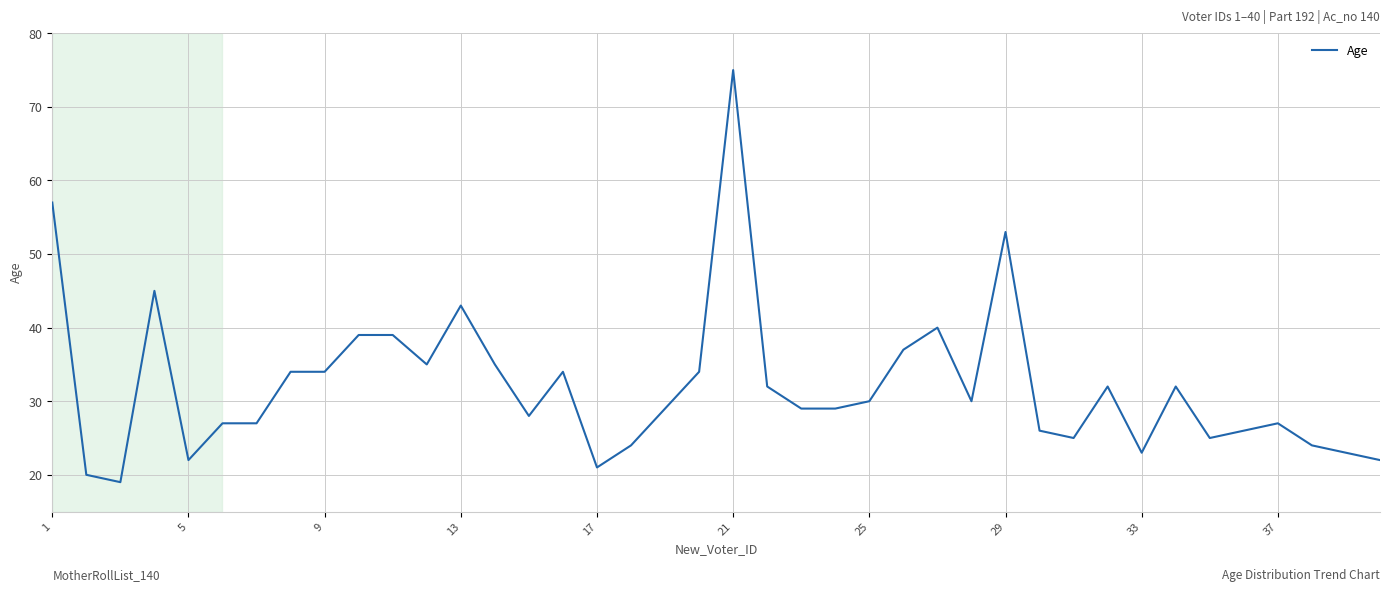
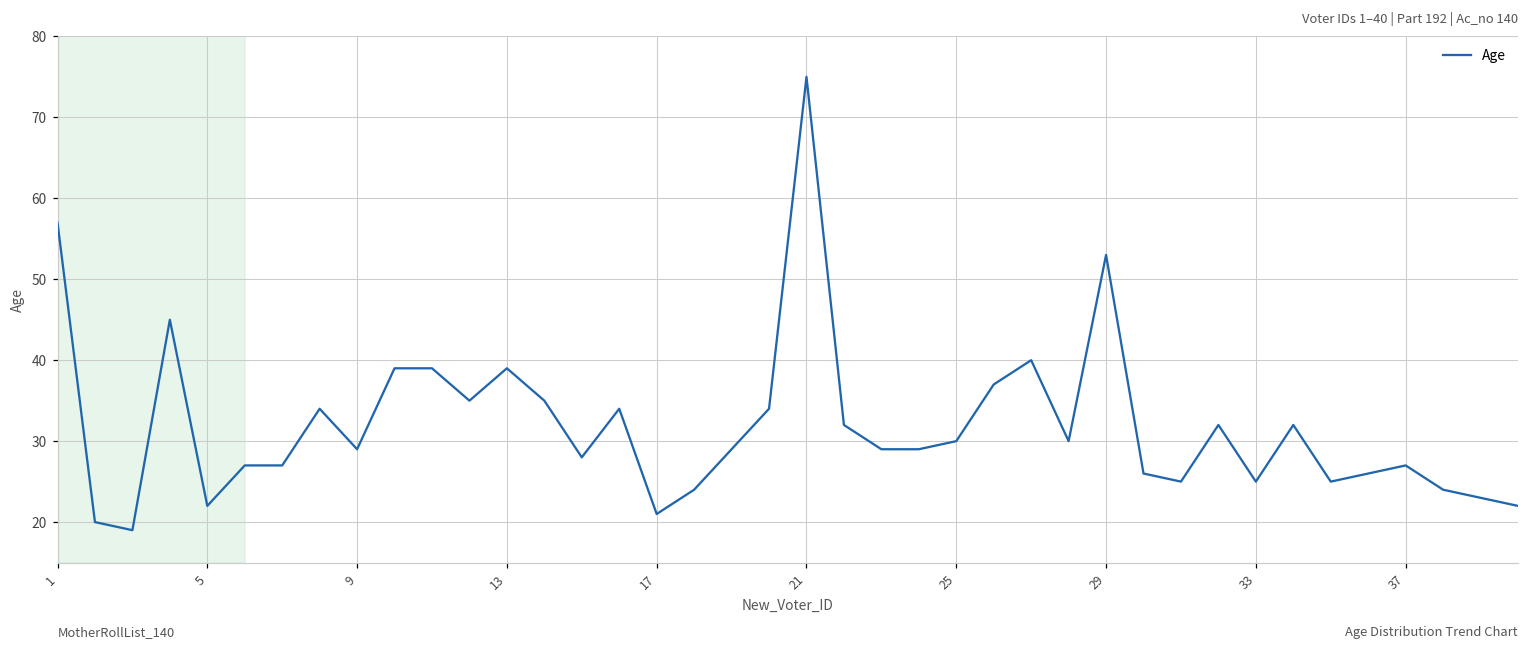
9: 34 -> 29
13: 43 -> 39
33: 23 -> 25
